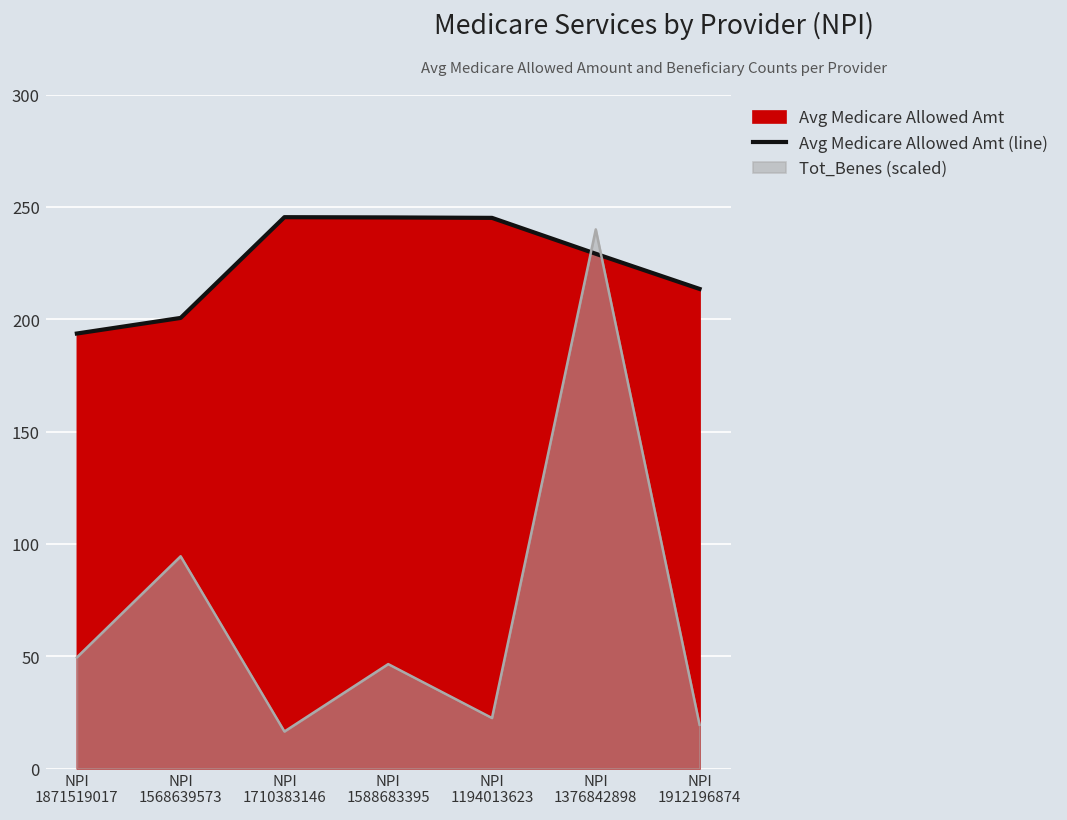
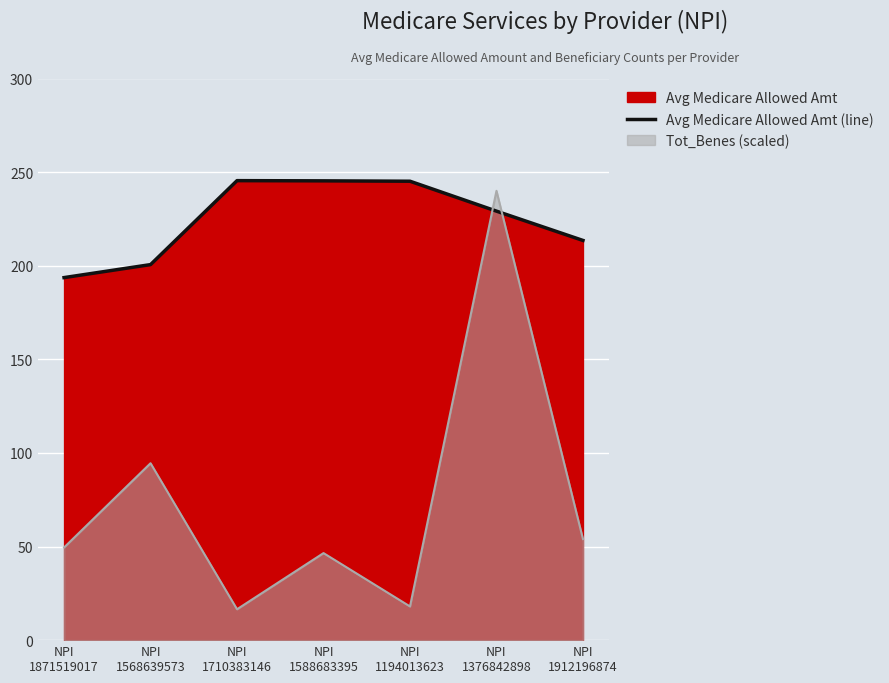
Tot_Benes (scaled), NPI 1194013623: 23 -> 18
Tot_Benes (scaled), NPI 1912196874: 20 -> 54
